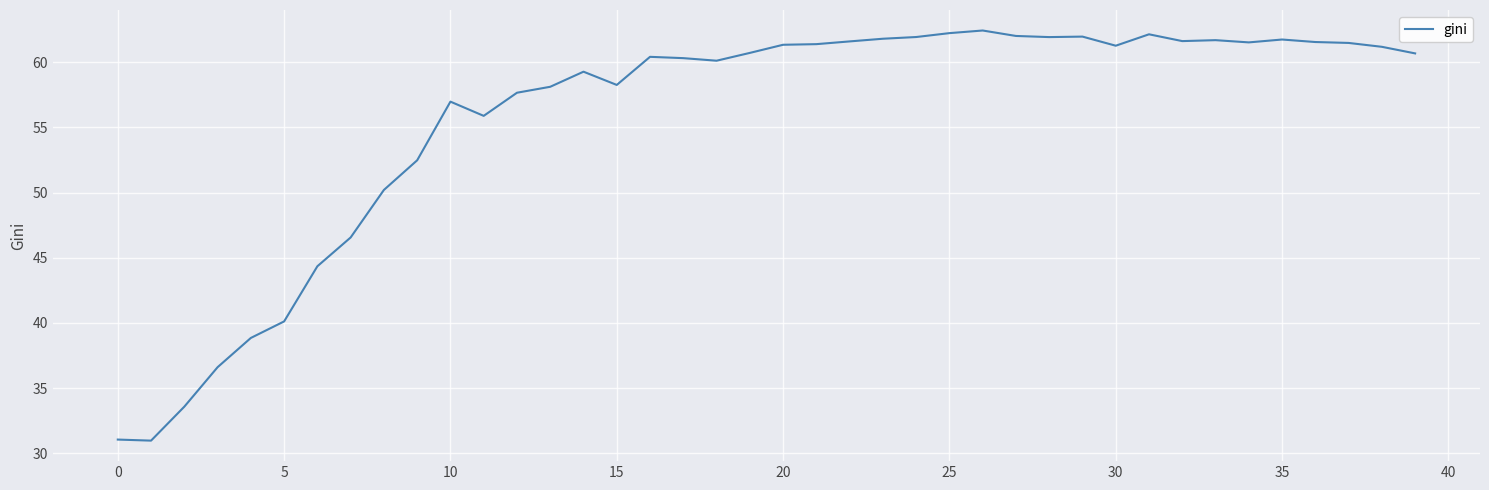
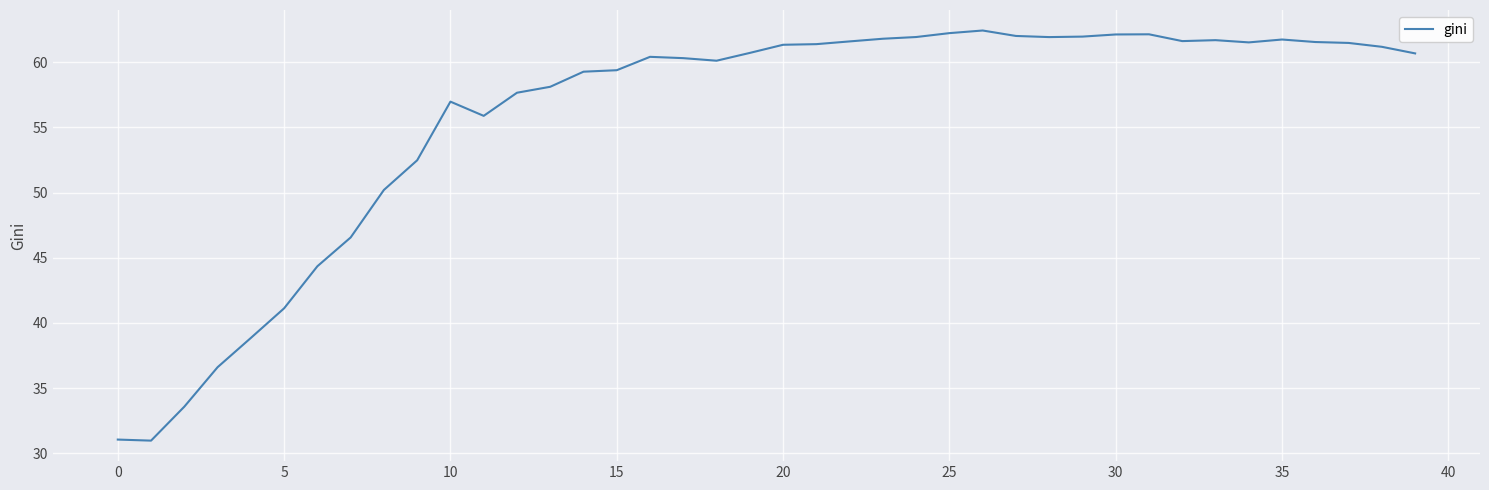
5: 40.1 -> 41.1
15: 58.3 -> 59.4
30: 61.3 -> 62.1
